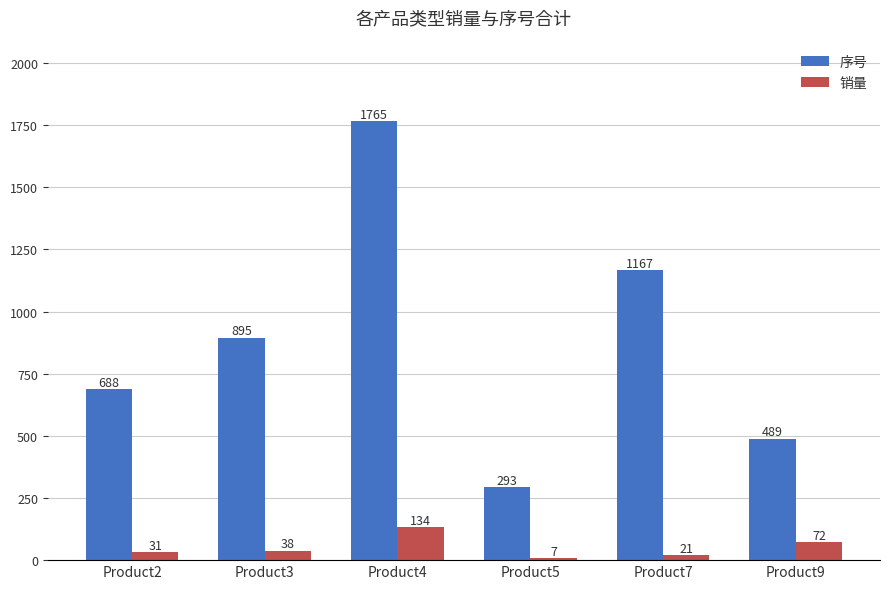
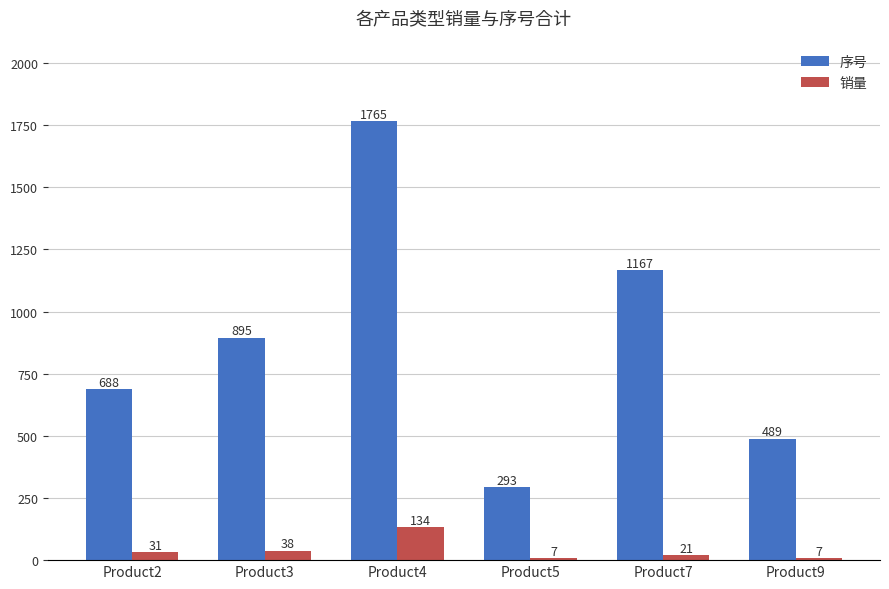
销量, Product9: 72 -> 7
